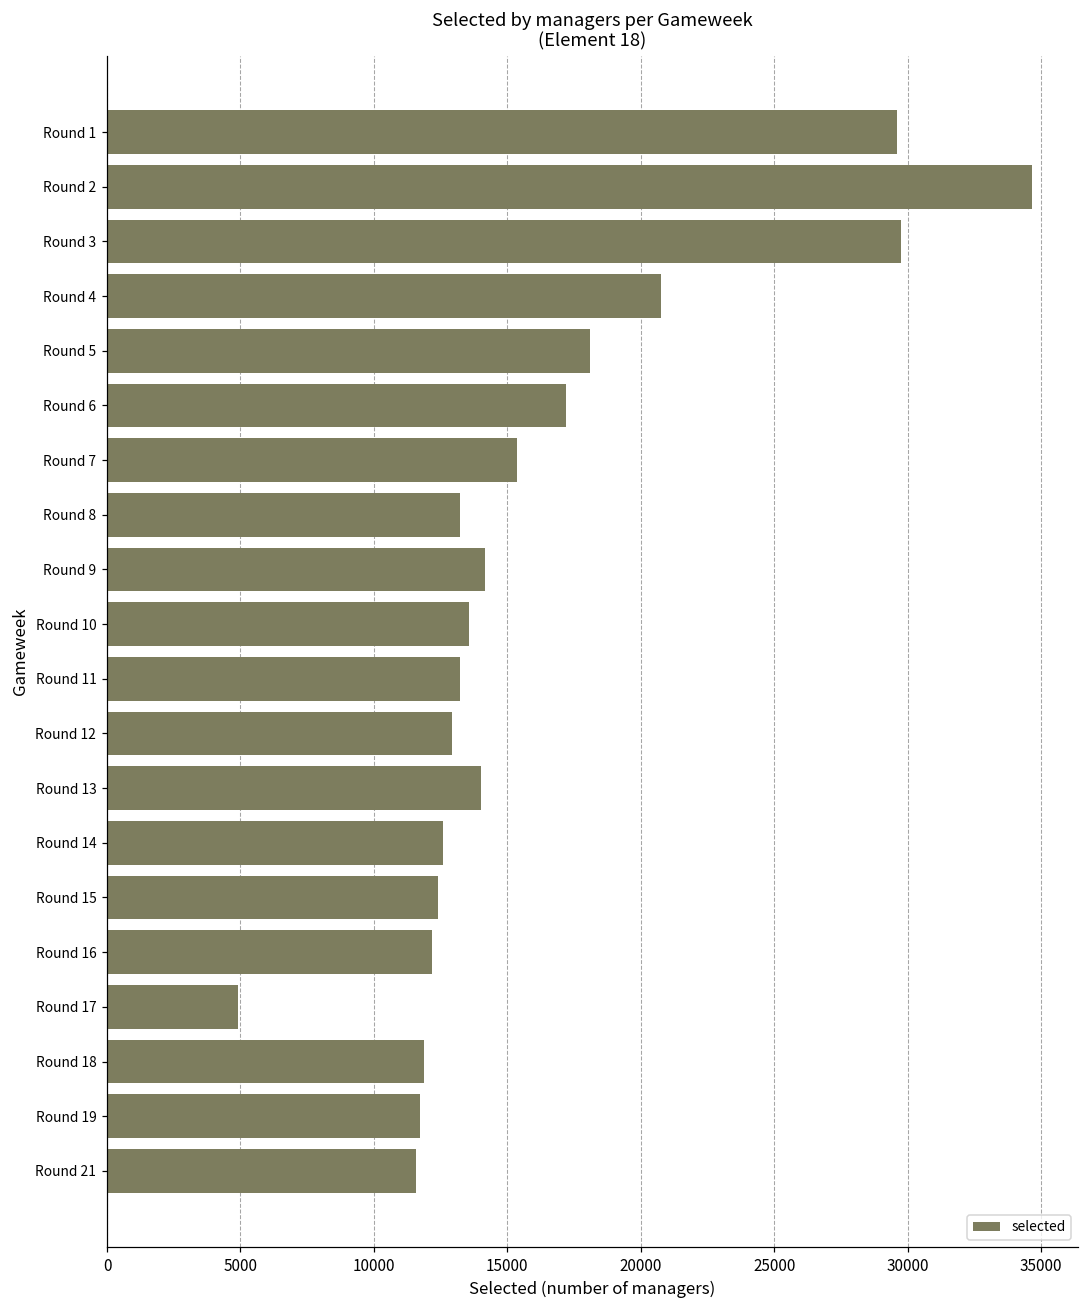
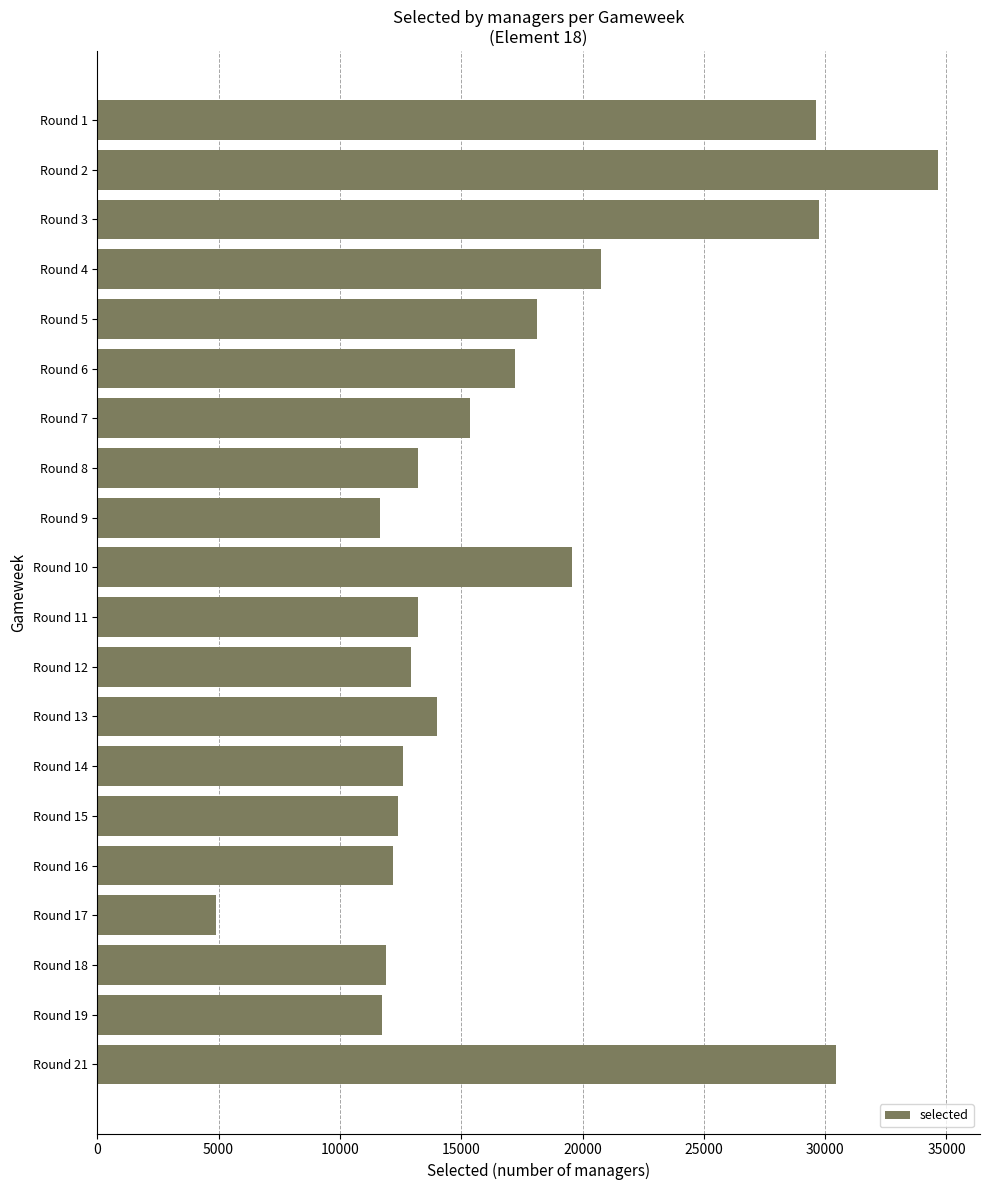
Round 9: 14200 -> 11600
Round 10: 13600 -> 19600
Round 21: 11600 -> 30500
